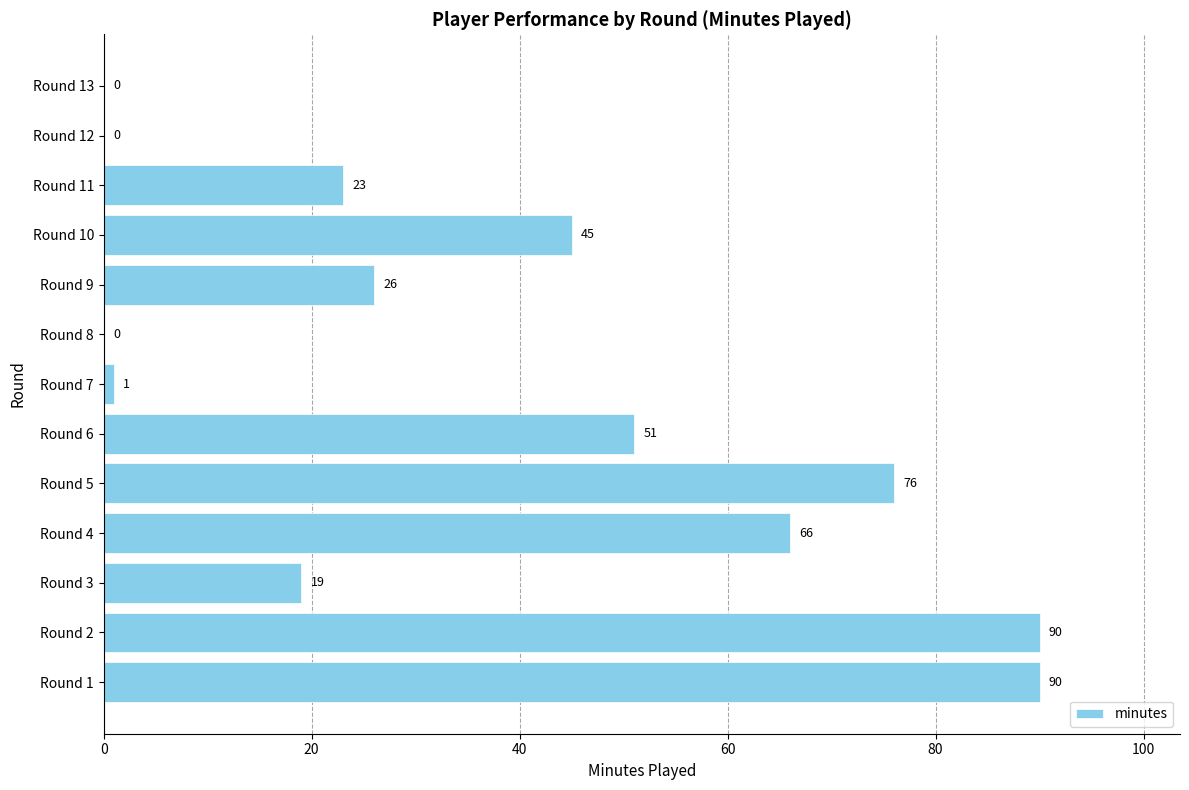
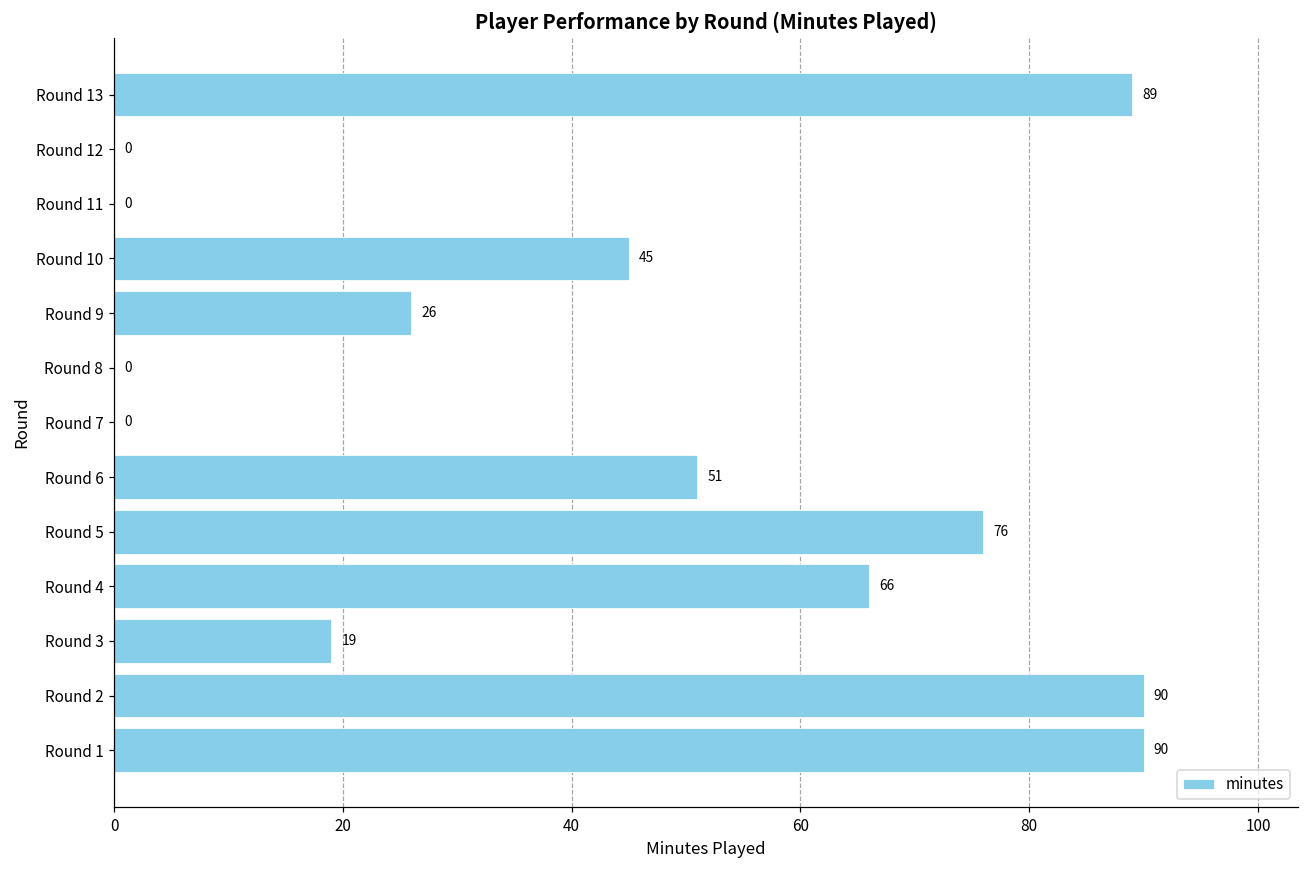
Round 13: 0 -> 89
Round 11: 23 -> 0
Round 7: 1 -> 0
